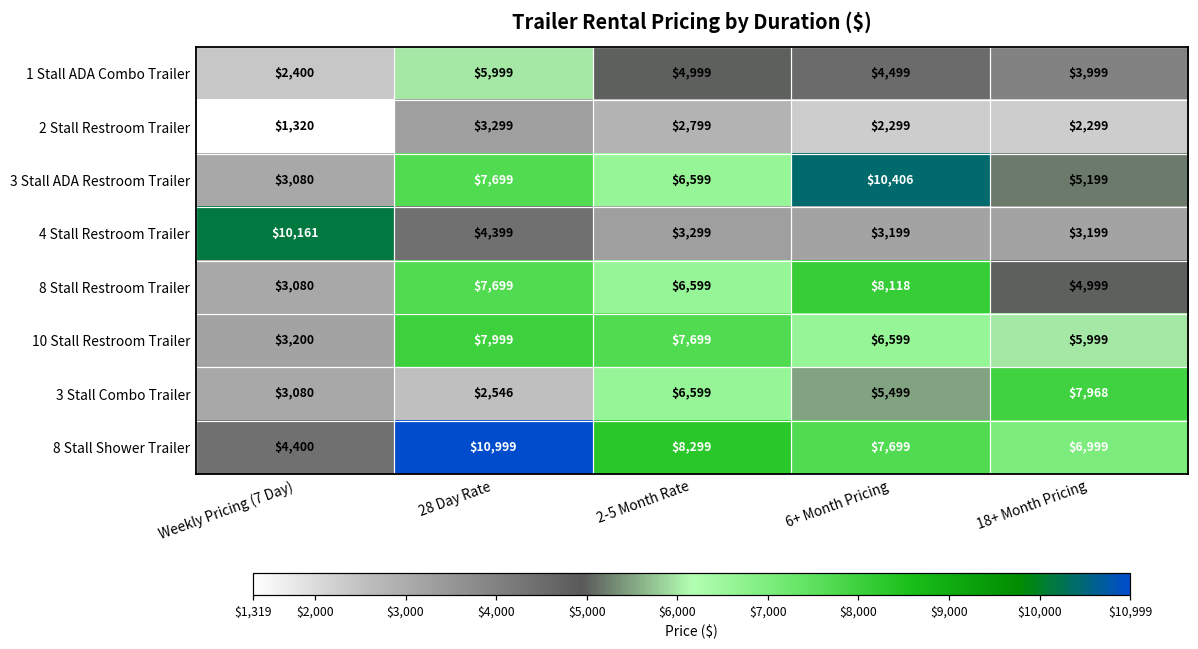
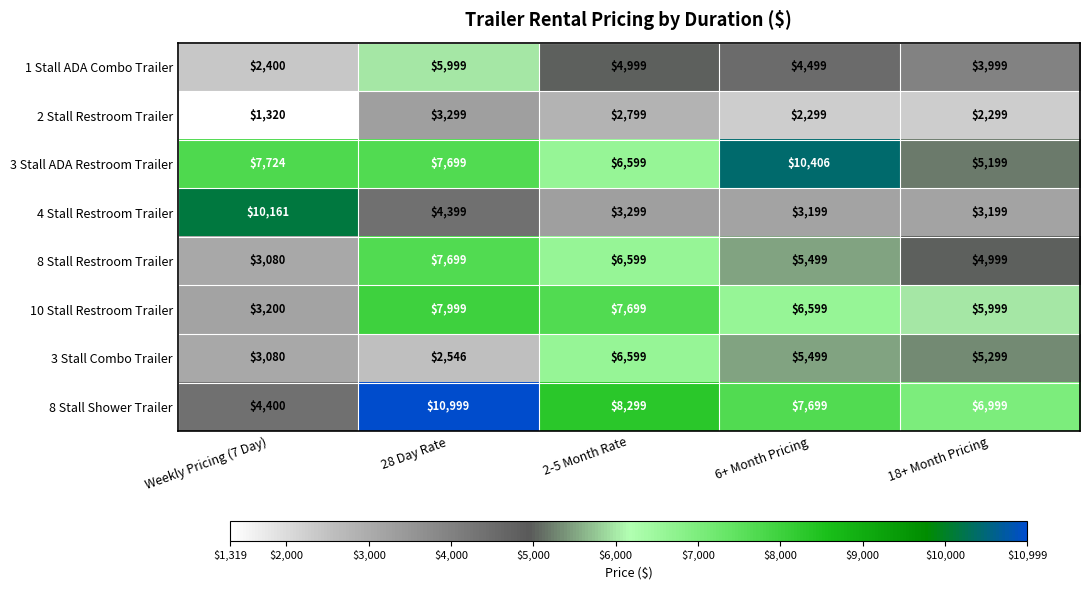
3 Stall ADA Restroom Trailer, Weekly Pricing (7 Day): $3,080 -> $7,724
8 Stall Restroom Trailer, 6+ Month Pricing: $8,118 -> $5,499
3 Stall Combo Trailer, 18+ Month Pricing: $7,968 -> $5,299
